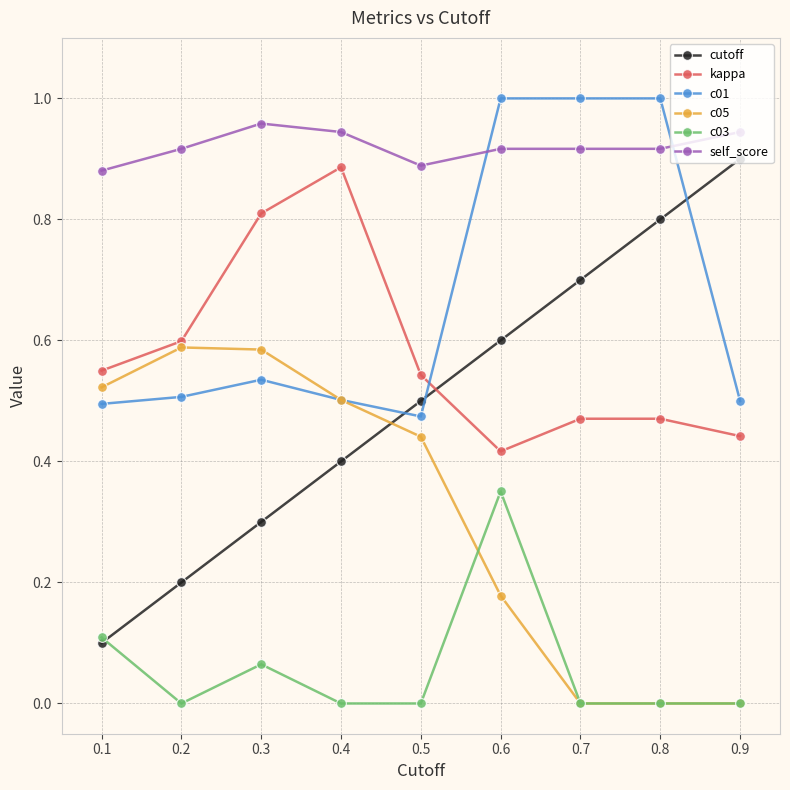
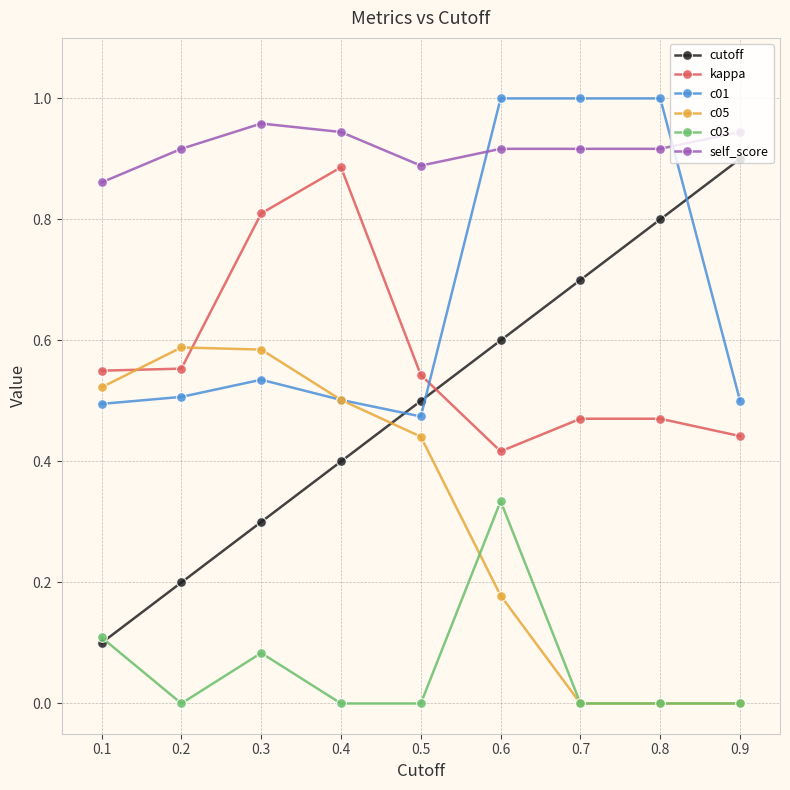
self_score, 0.1: 0.88 -> 0.86
kappa, 0.2: 0.60 -> 0.55
c03, 0.3: 0.06 -> 0.08
c03, 0.6: 0.35 -> 0.33
